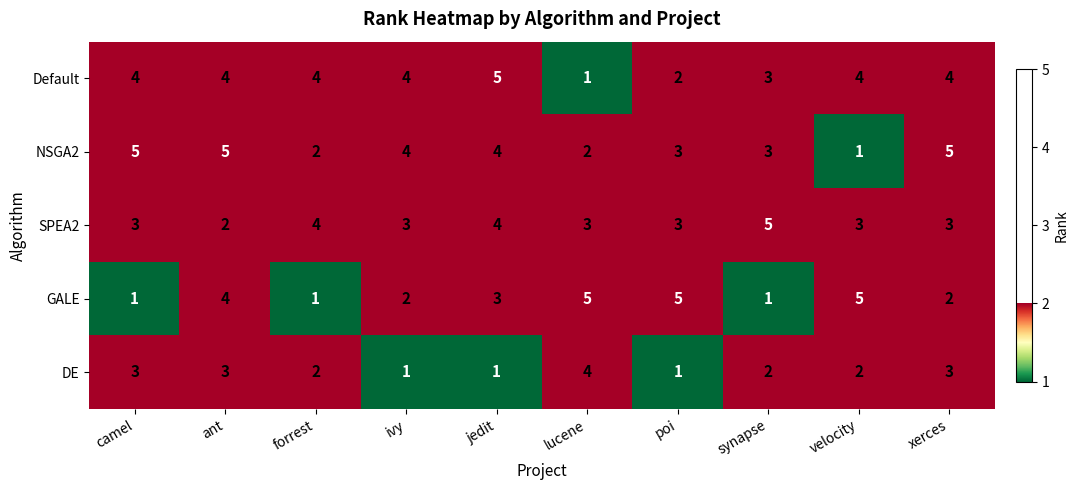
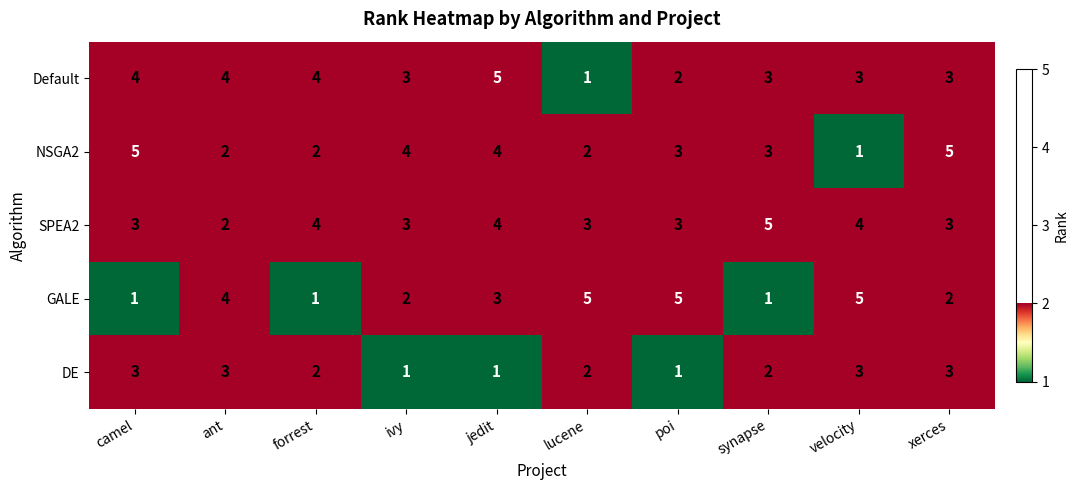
Default, ivy: 4 -> 3
Default, velocity: 4 -> 3
Default, xerces: 4 -> 3
NSGA2, ant: 5 -> 2
SPEA2, velocity: 3 -> 4
DE, lucene: 4 -> 2
DE, velocity: 2 -> 3
